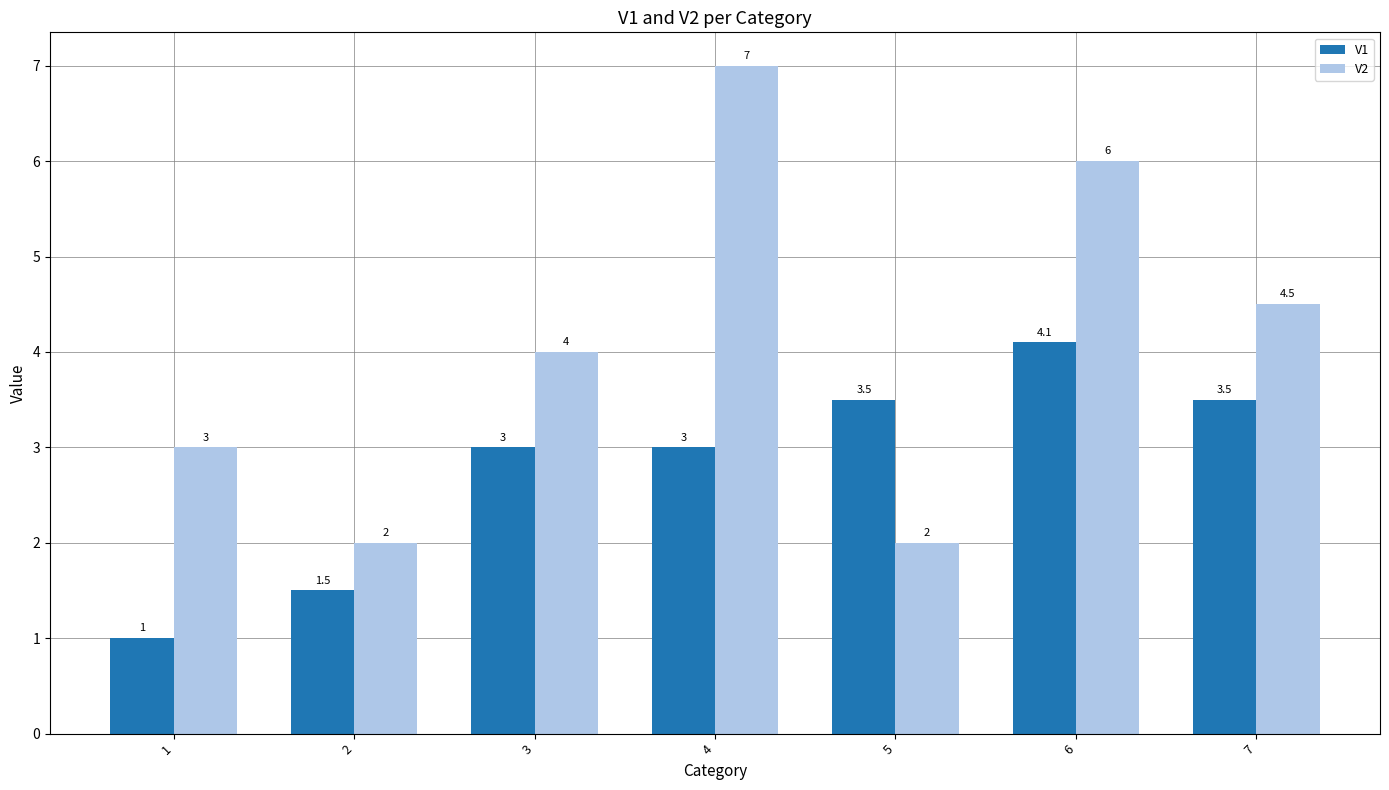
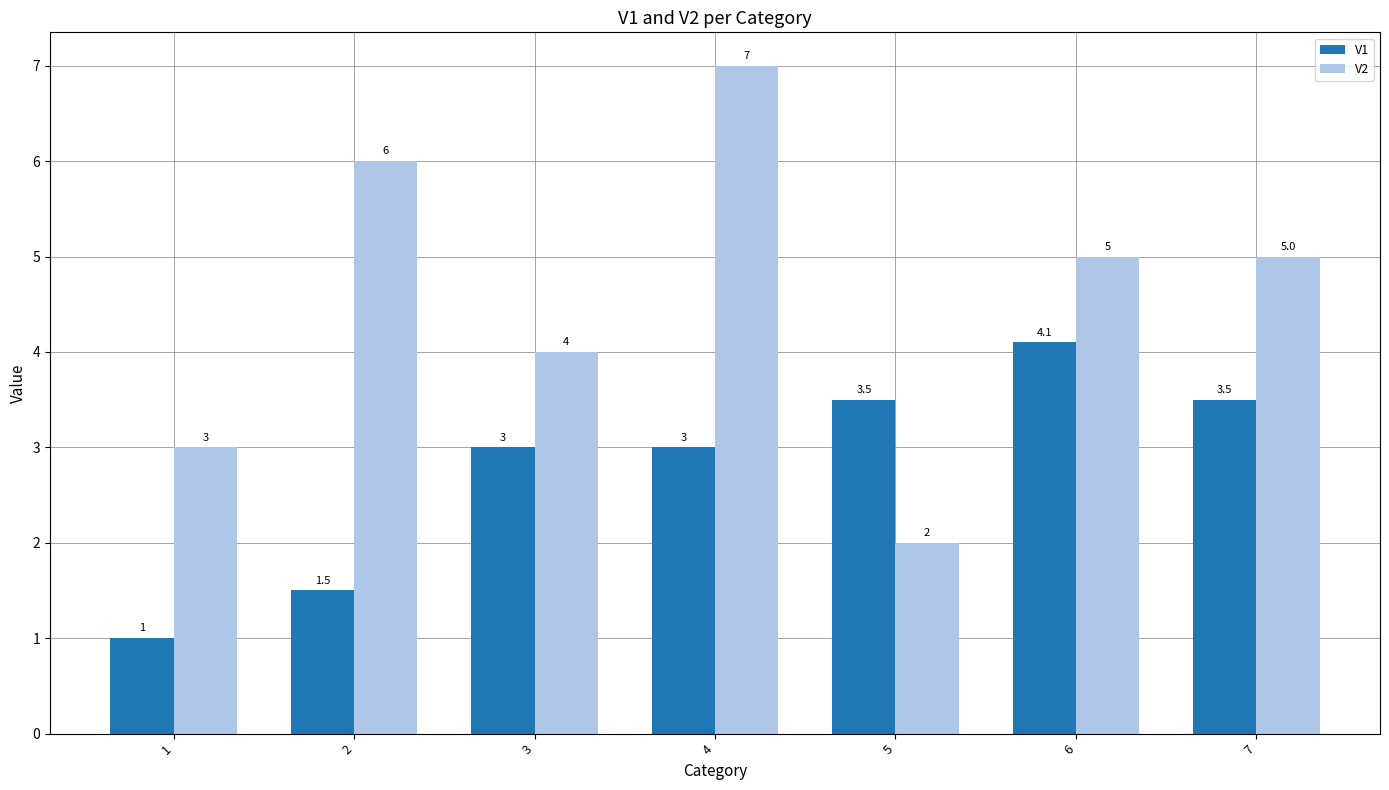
V2, 2: 2 -> 6
V2, 6: 6 -> 5
V2, 7: 4.5 -> 5.0
